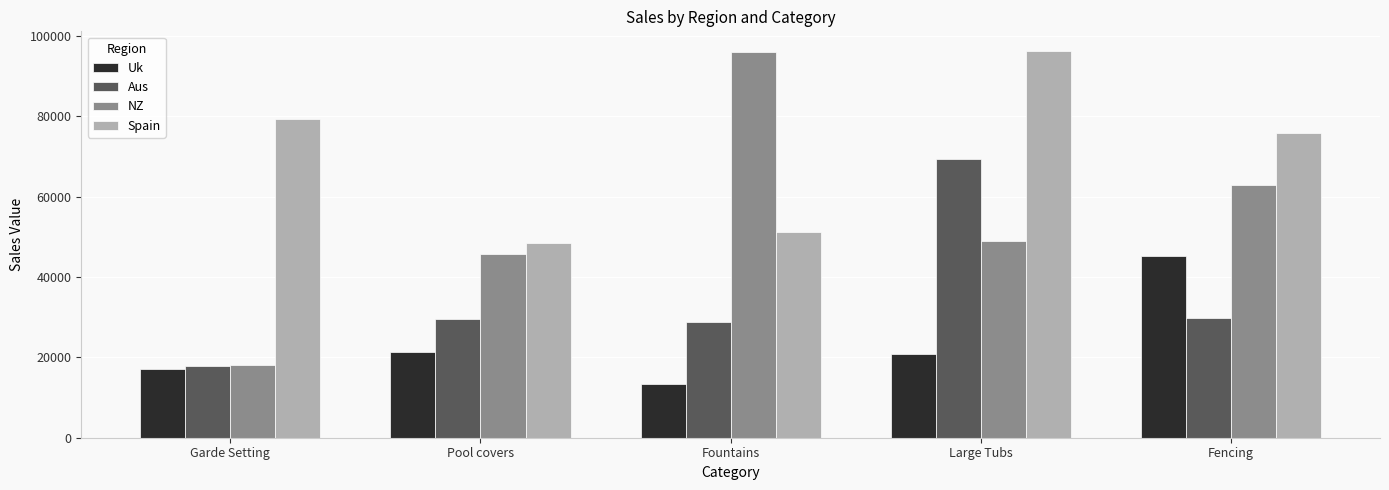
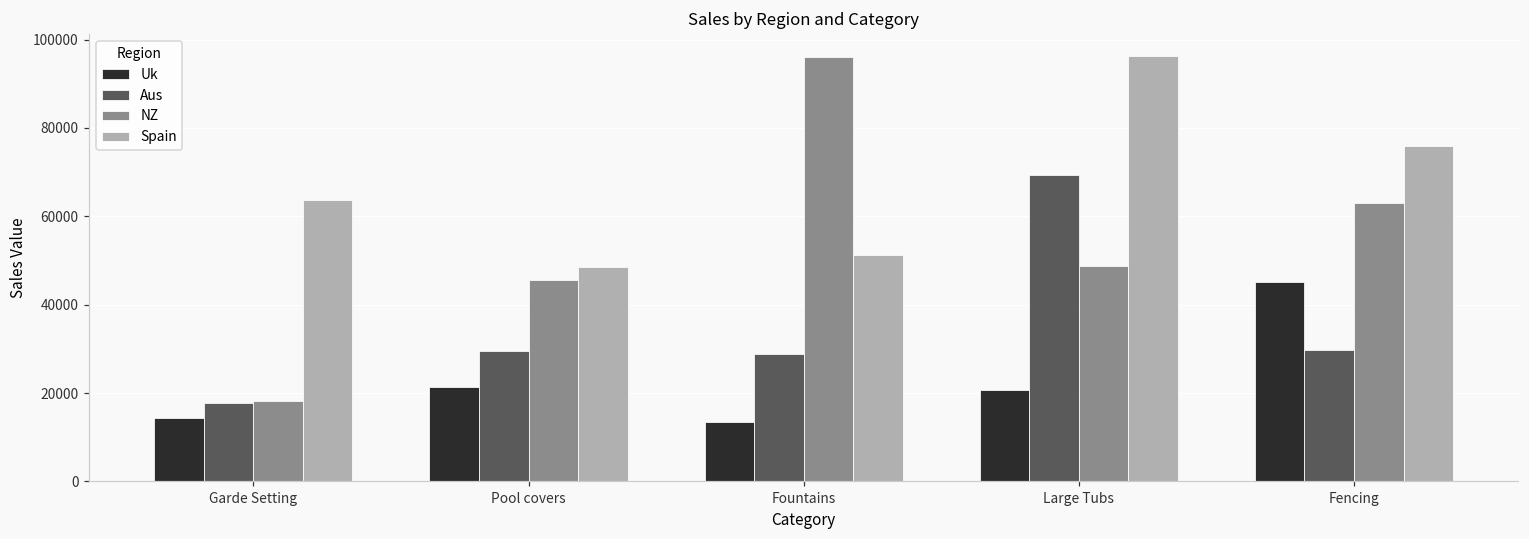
Uk, Garde Setting: 17000 -> 14000
Spain, Garde Setting: 79000 -> 64000
